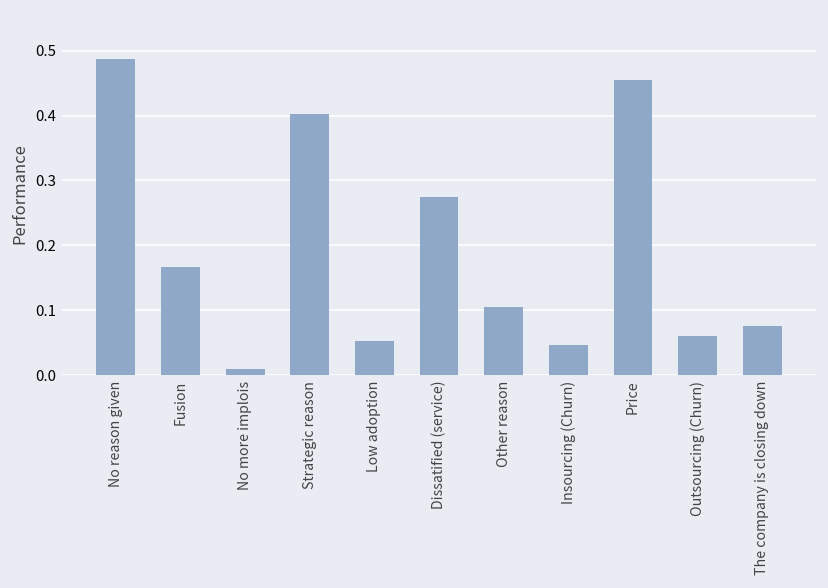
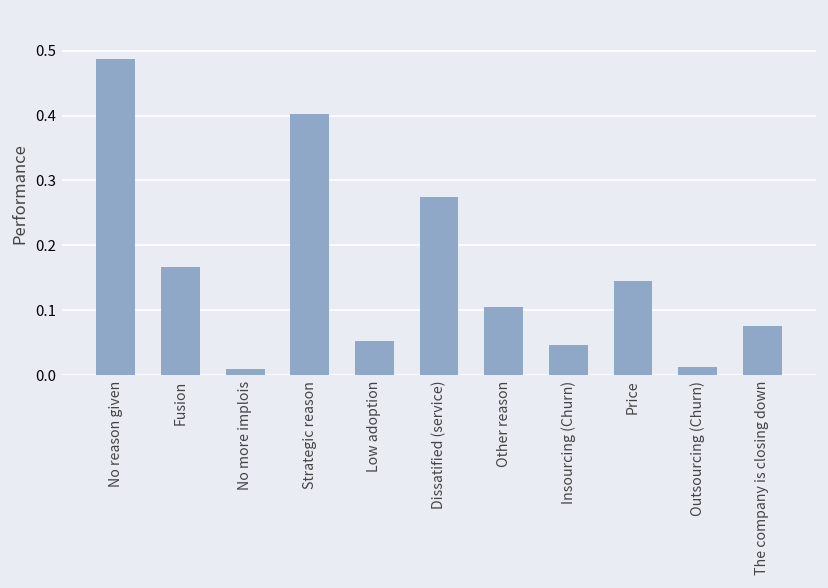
Price: 0.46 -> 0.15
Outsourcing (Churn): 0.06 -> 0.01
